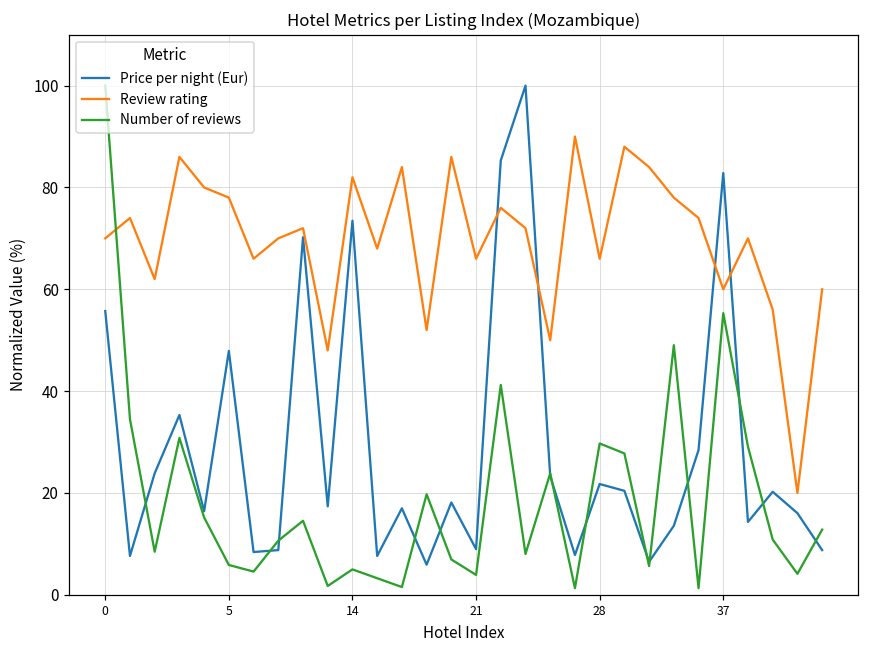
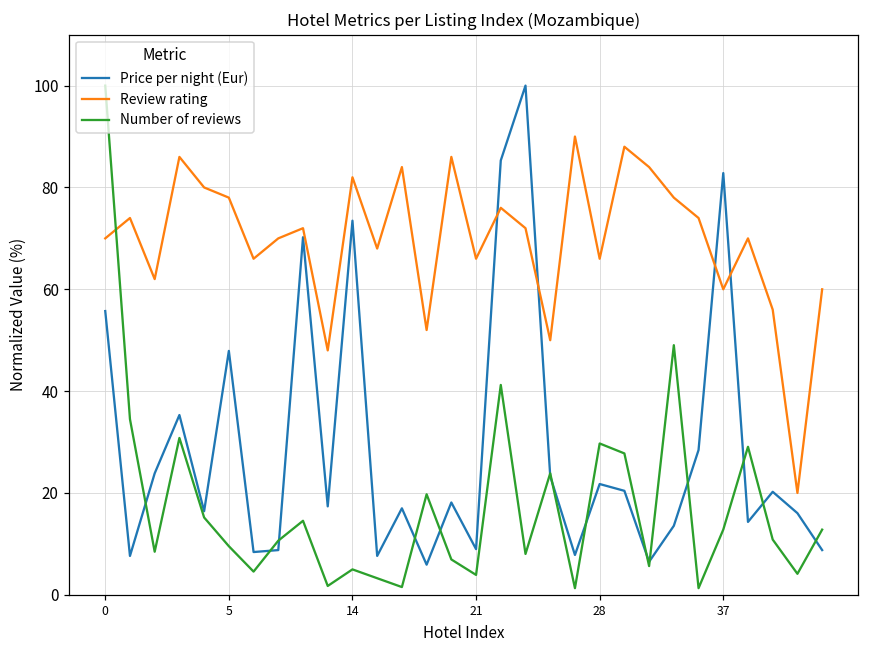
Number of reviews, 5: 6 -> 10
Number of reviews, 37: 55 -> 13
